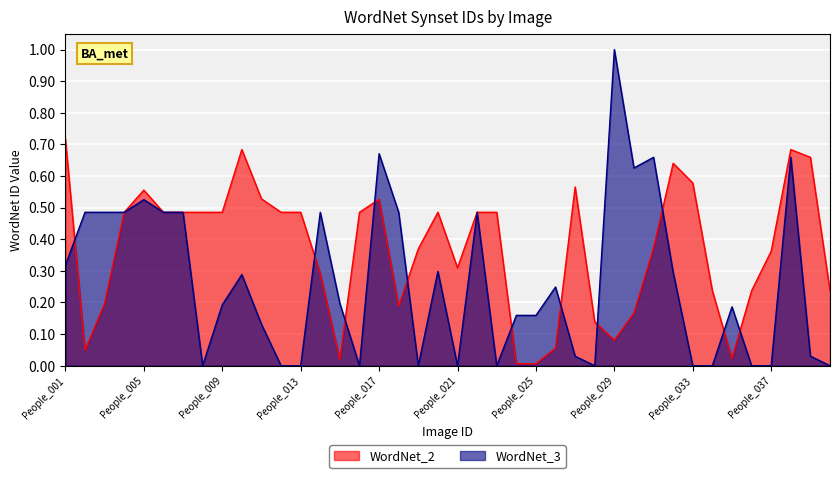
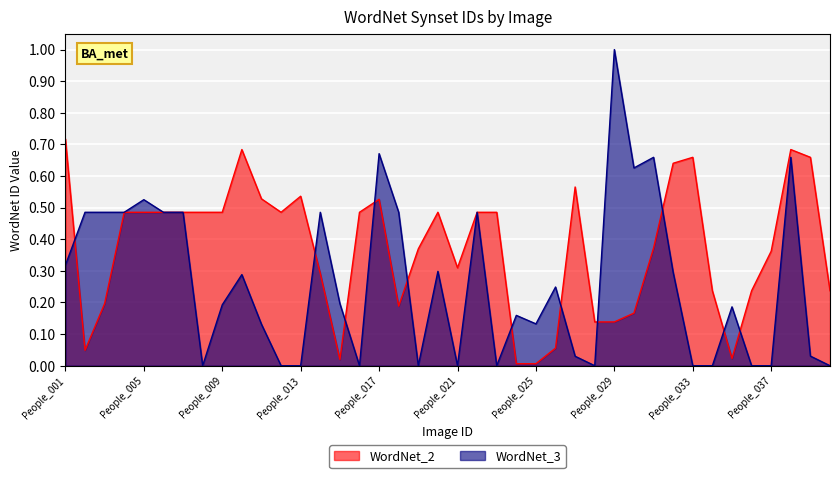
WordNet_2, People_005: 0.56 -> 0.49
WordNet_2, People_013: 0.49 -> 0.54
WordNet_3, People_025: 0.16 -> 0.13
WordNet_2, People_029: 0.08 -> 0.14
WordNet_2, People_033: 0.58 -> 0.66
